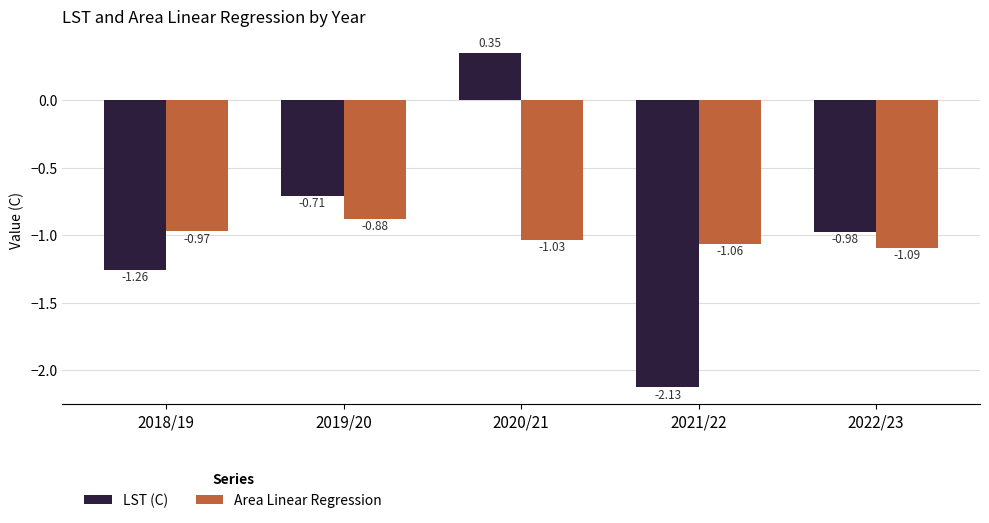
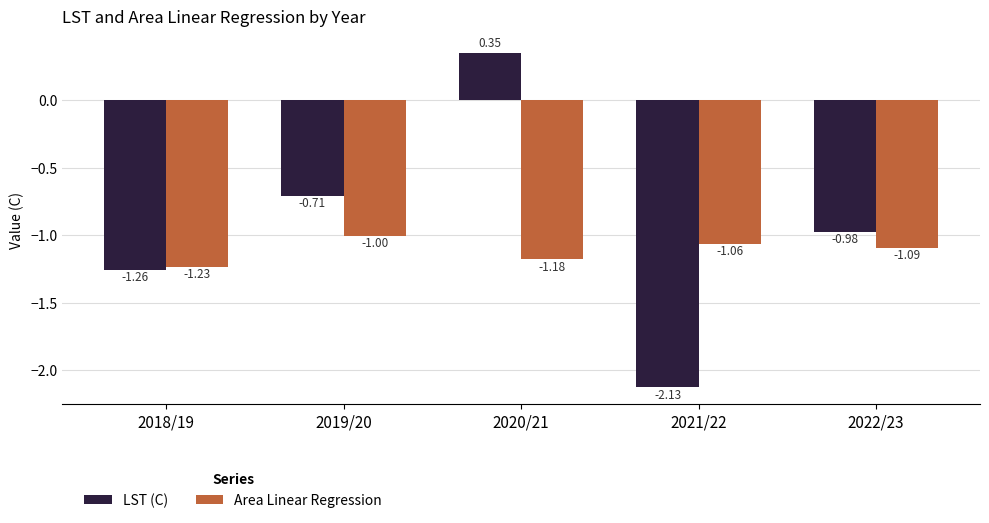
Area Linear Regression, 2018/19: -0.97 -> -1.23
Area Linear Regression, 2019/20: -0.88 -> -1.00
Area Linear Regression, 2020/21: -1.03 -> -1.18
